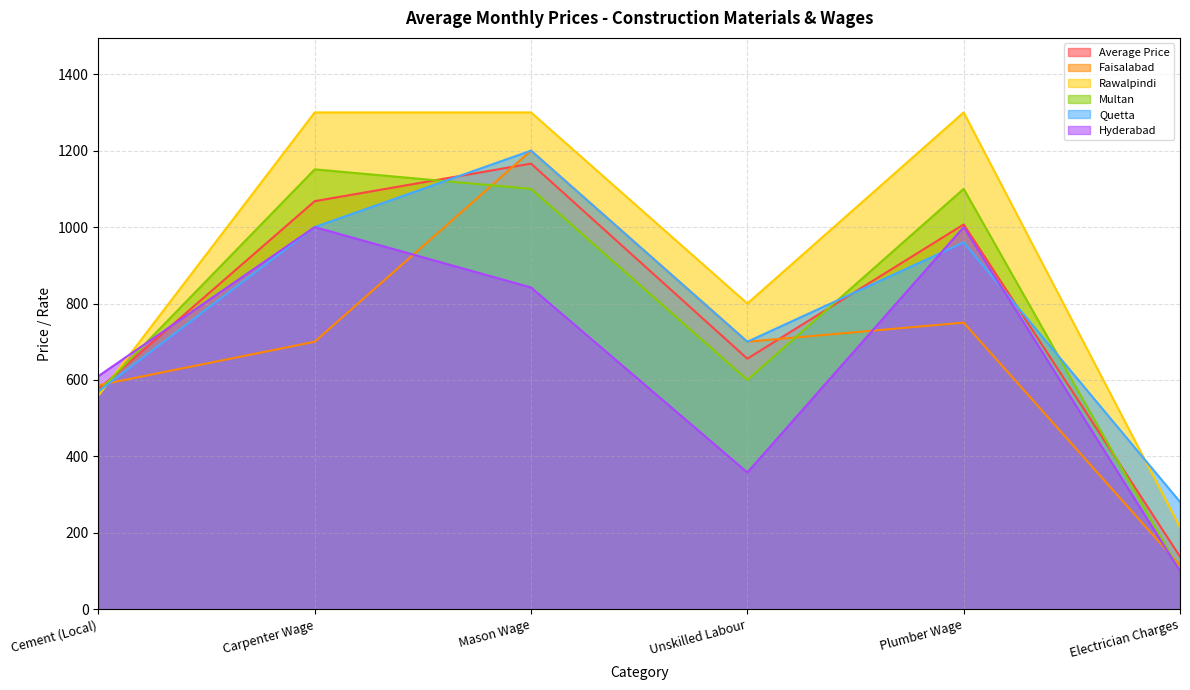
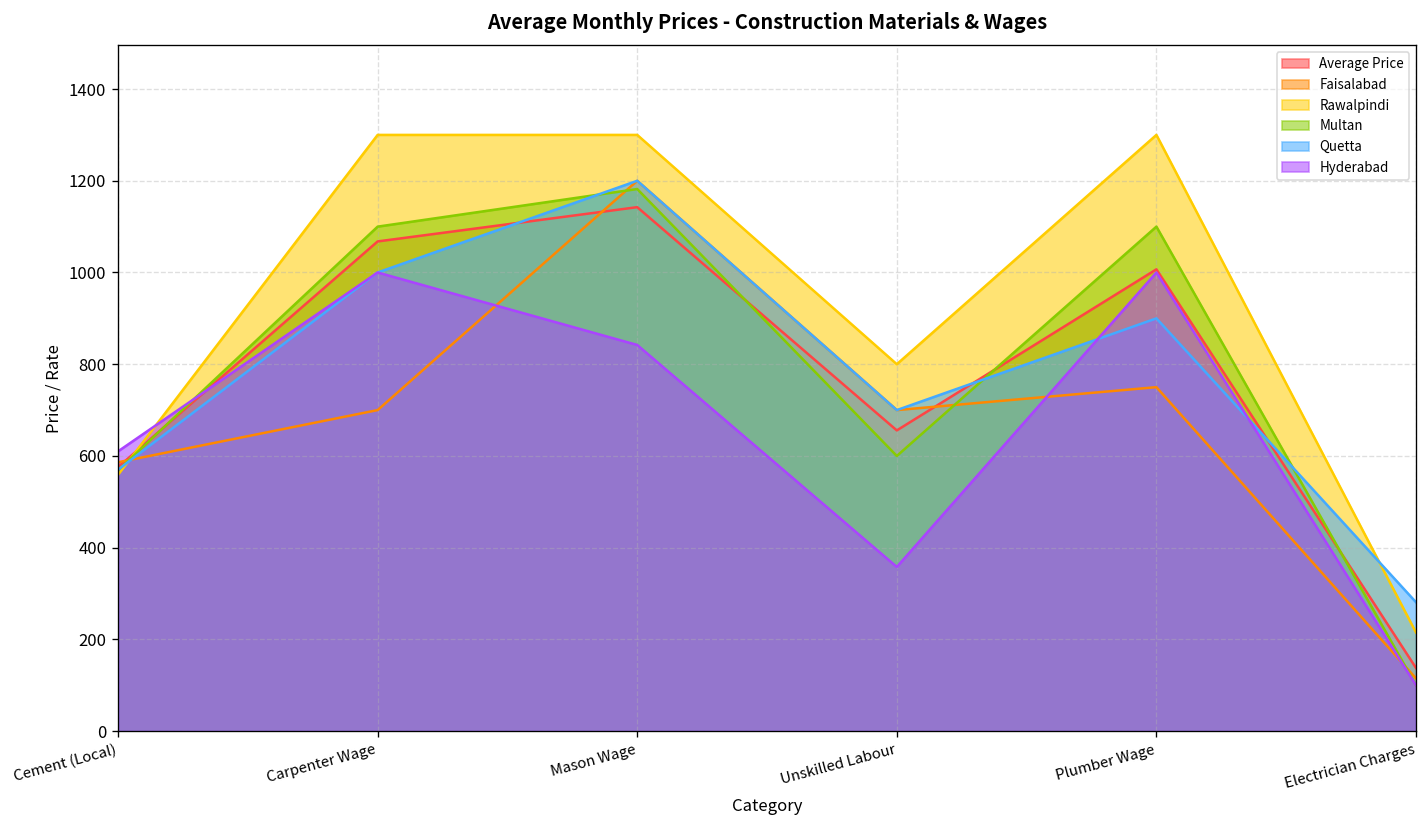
Multan, Carpenter Wage: 1150 -> 1100
Average Price, Mason Wage: 1170 -> 1140
Multan, Mason Wage: 1100 -> 1180
Quetta, Plumber Wage: 960 -> 900
